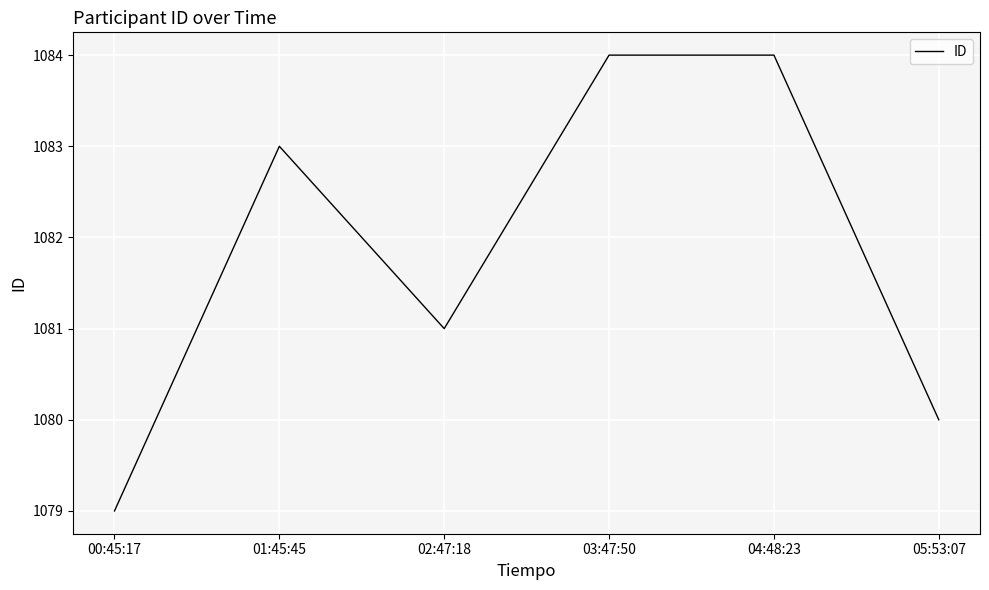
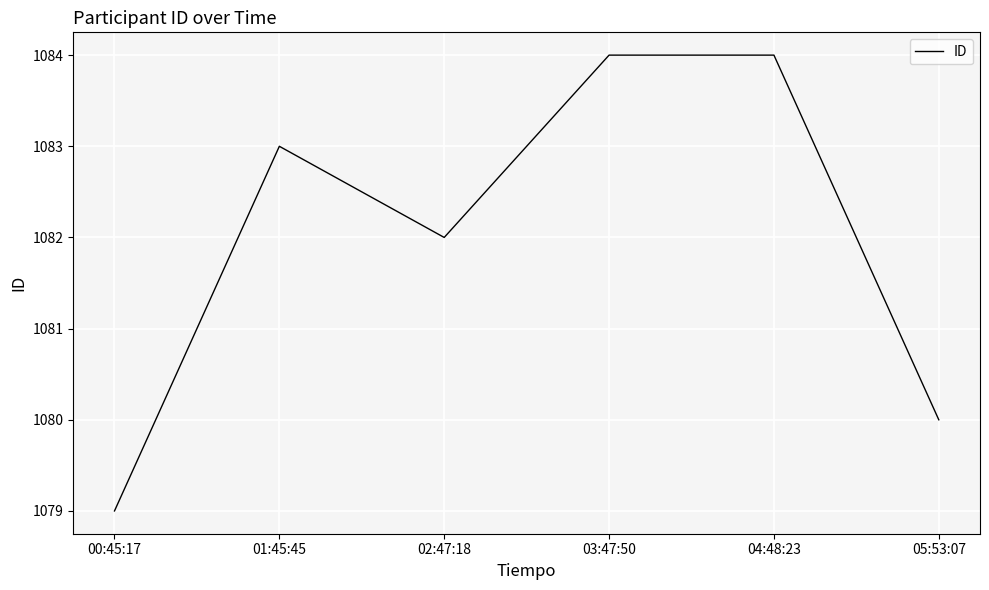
02:47:18: 1081 -> 1082
